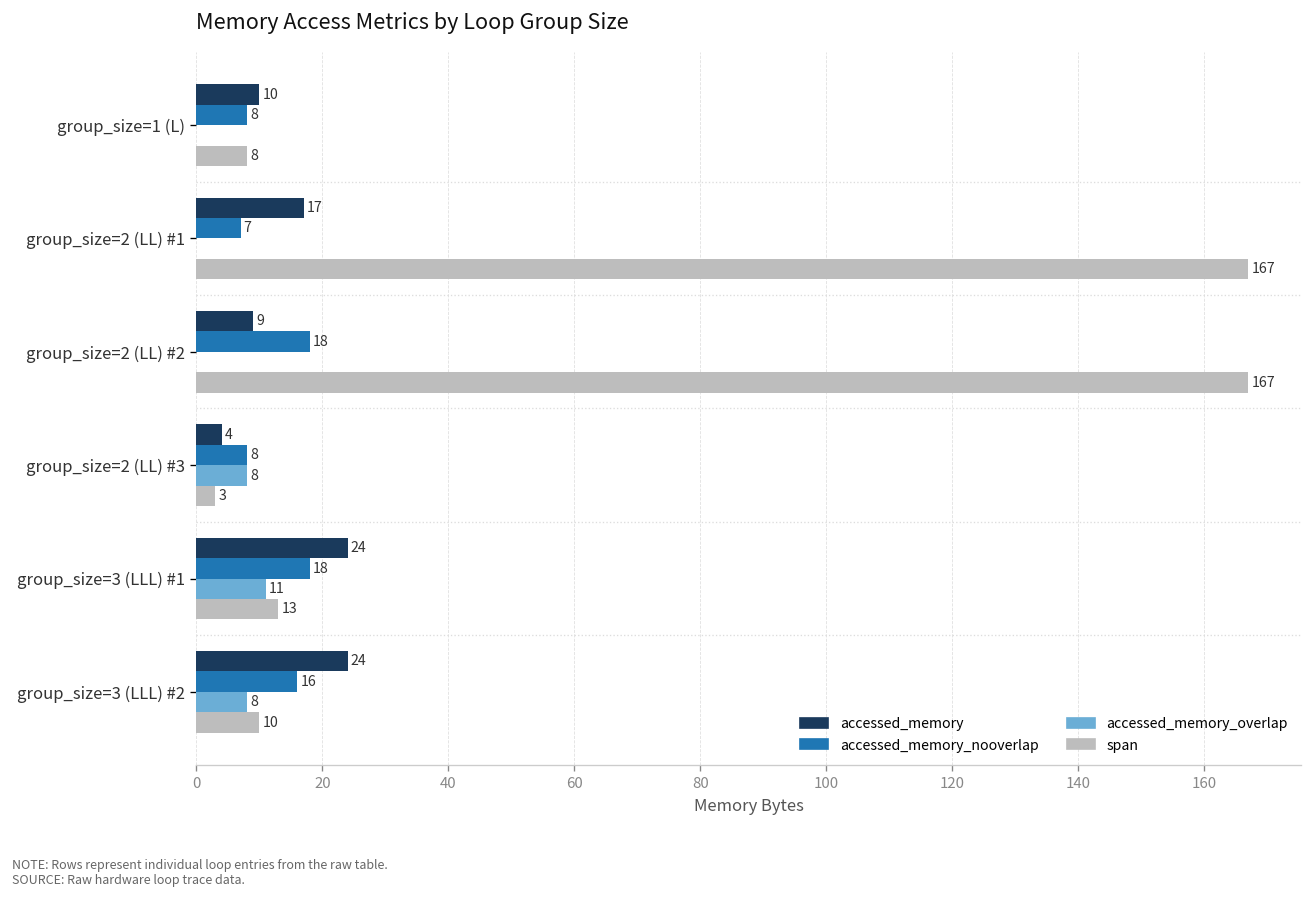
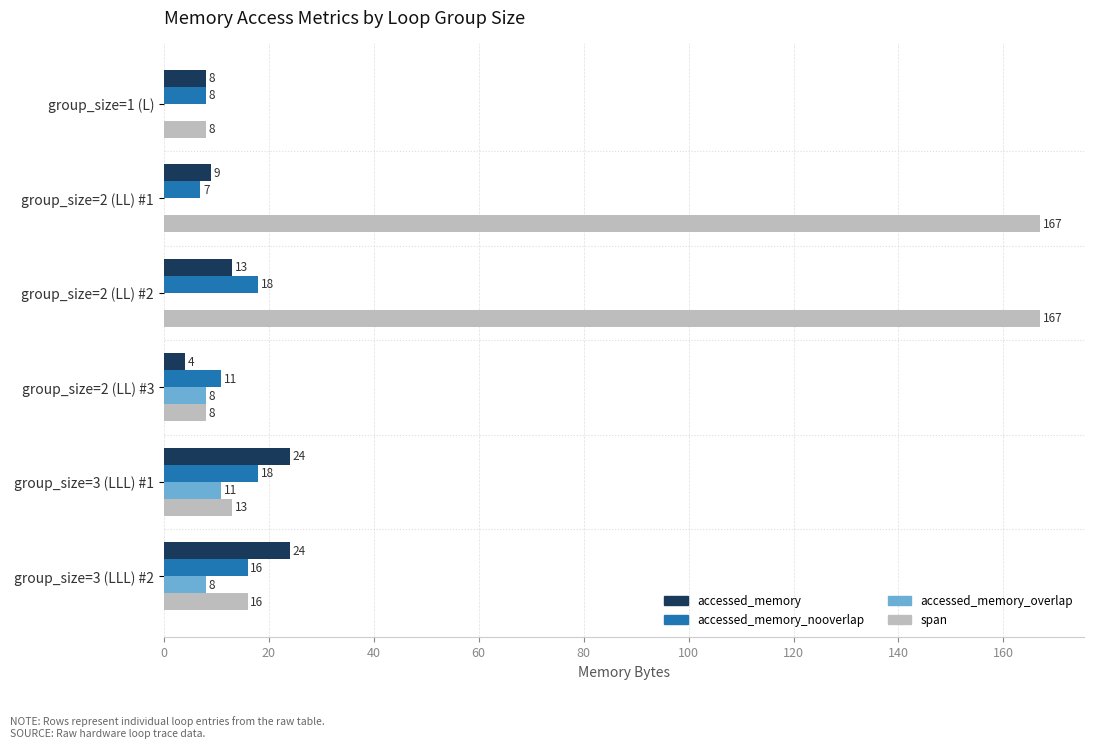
accessed_memory, group_size=1 (L): 10 -> 8
accessed_memory, group_size=2 (LL) #1: 17 -> 9
accessed_memory, group_size=2 (LL) #2: 9 -> 13
accessed_memory_nooverlap, group_size=2 (LL) #3: 8 -> 11
span, group_size=2 (LL) #3: 3 -> 8
span, group_size=3 (LLL) #2: 10 -> 16
